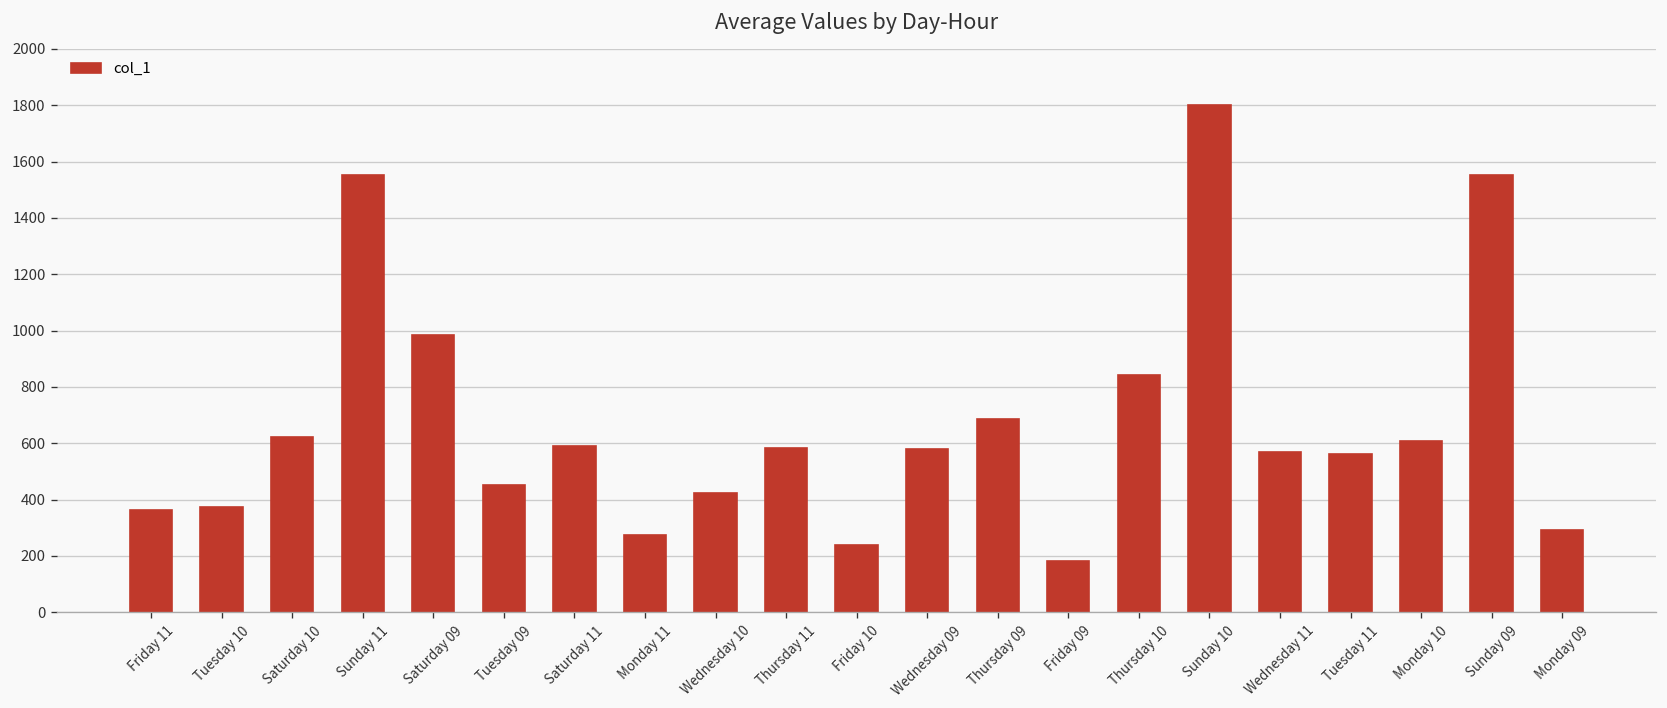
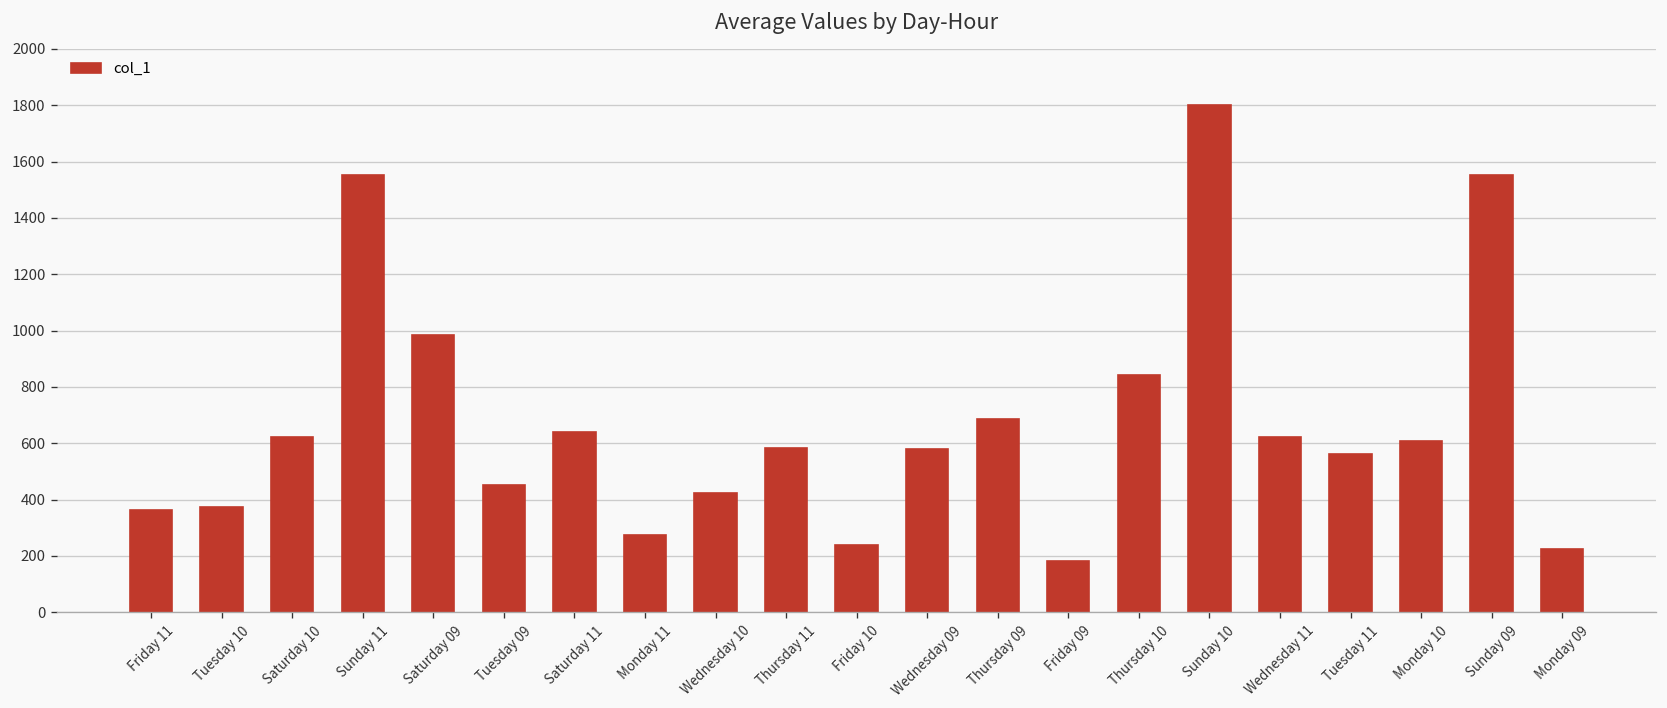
Saturday 11: 590 -> 640
Wednesday 11: 570 -> 620
Monday 09: 290 -> 230
